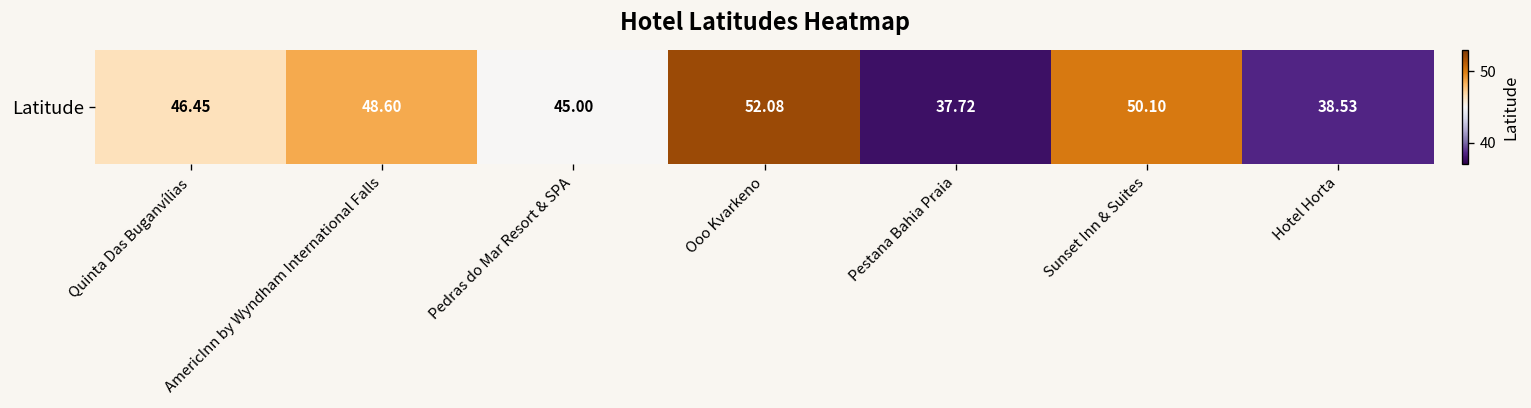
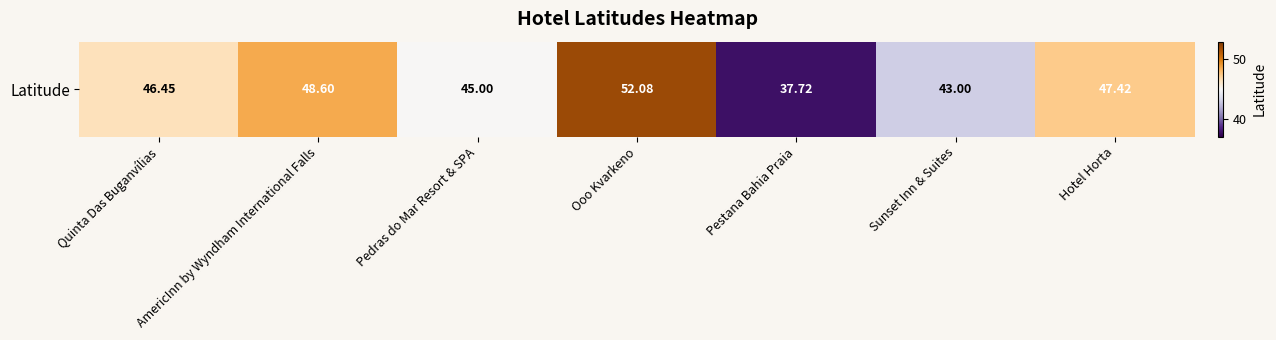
Latitude, Sunset Inn & Suites: 50.10 -> 43.00
Latitude, Hotel Horta: 38.53 -> 47.42
